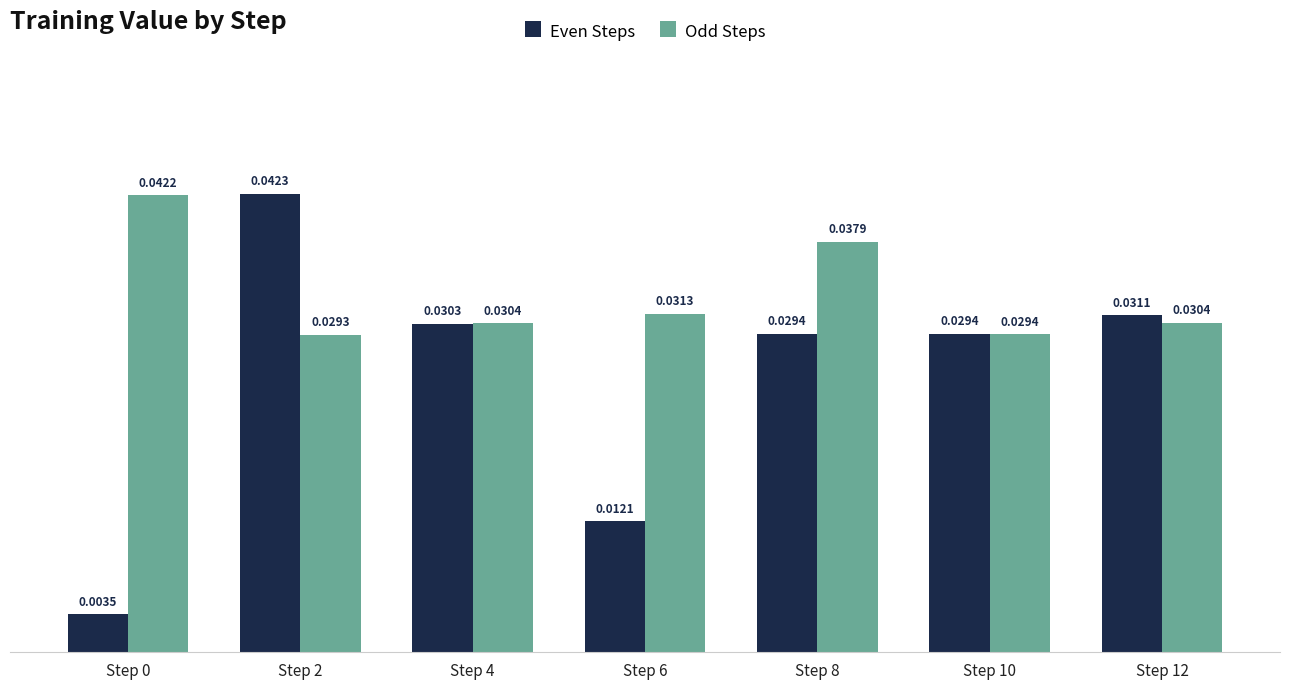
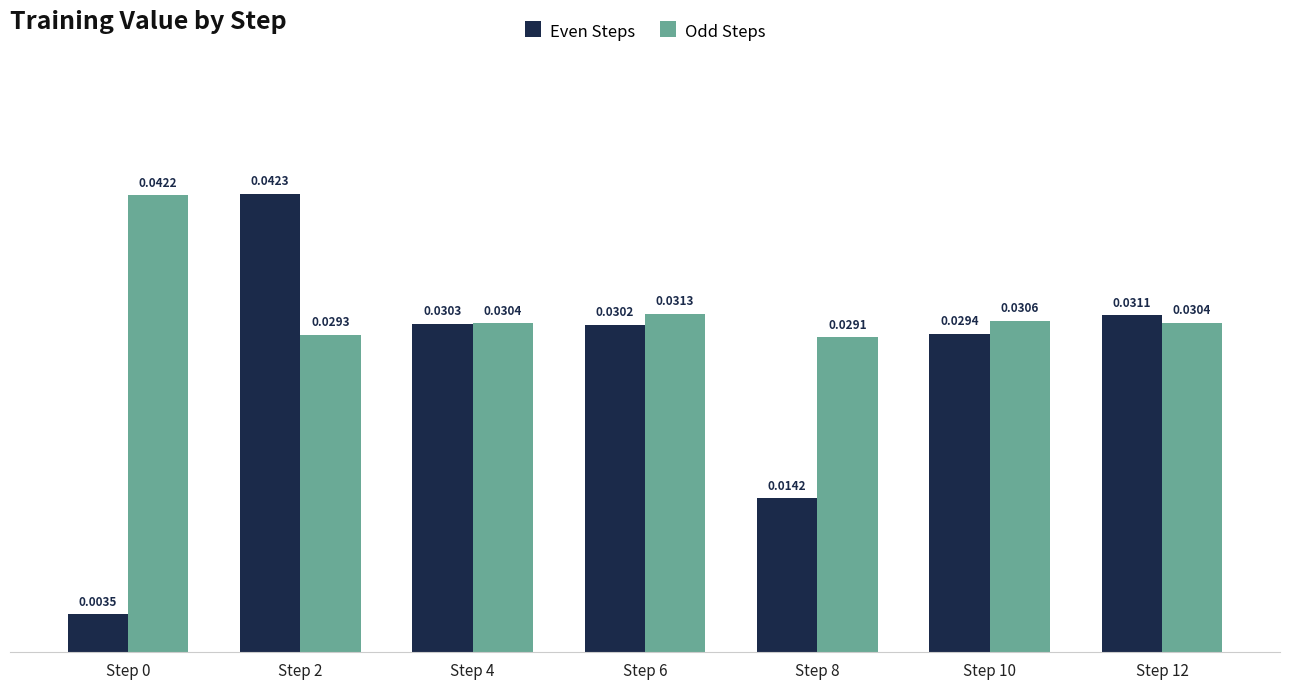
Even Steps, Step 6: 0.0121 -> 0.0302
Even Steps, Step 8: 0.0294 -> 0.0142
Odd Steps, Step 8: 0.0379 -> 0.0291
Odd Steps, Step 10: 0.0294 -> 0.0306
